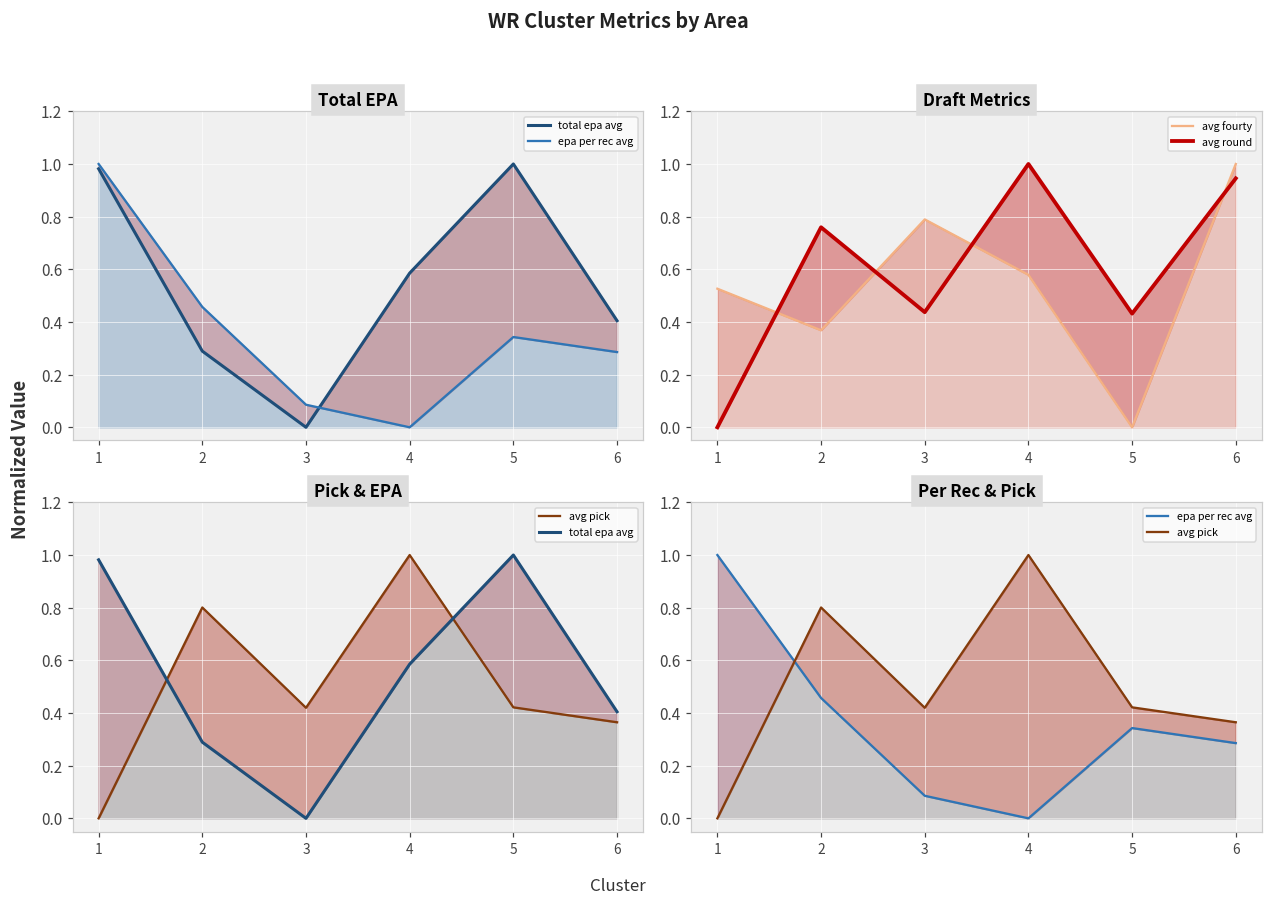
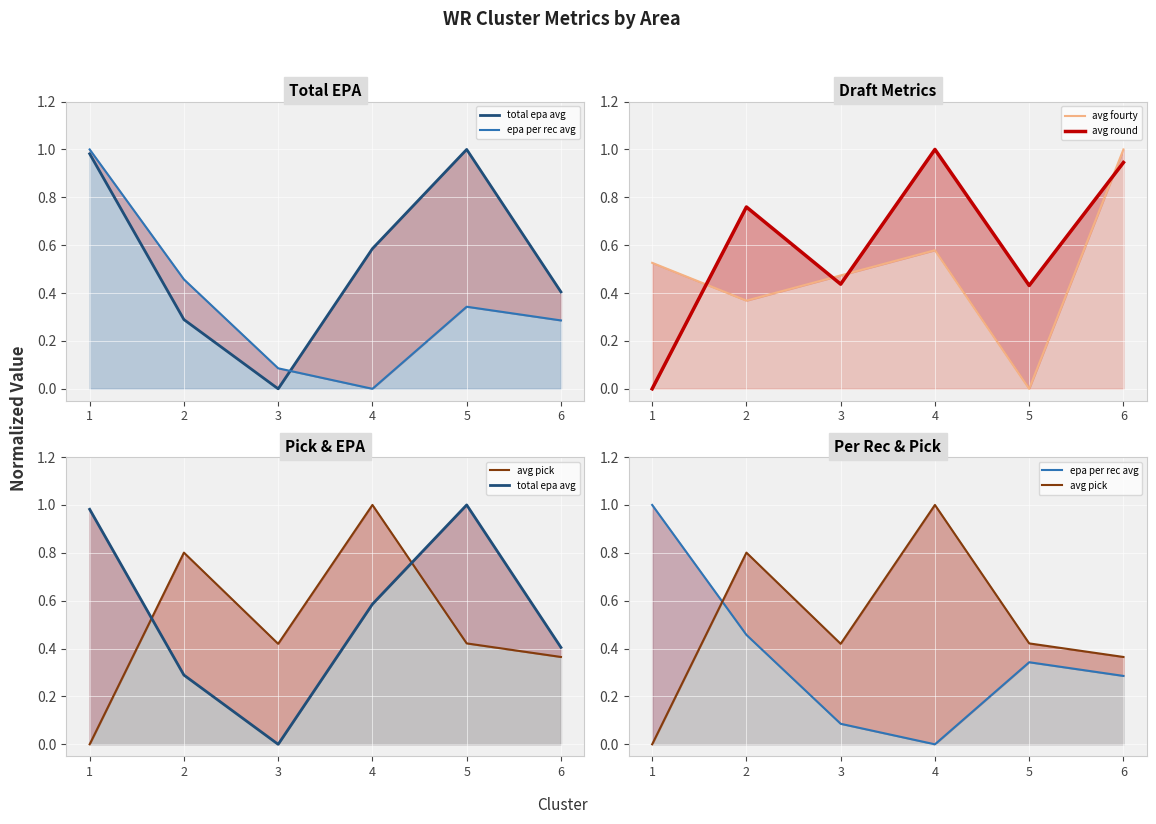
Draft Metrics, avg fourty, 3: 0.79 -> 0.47
